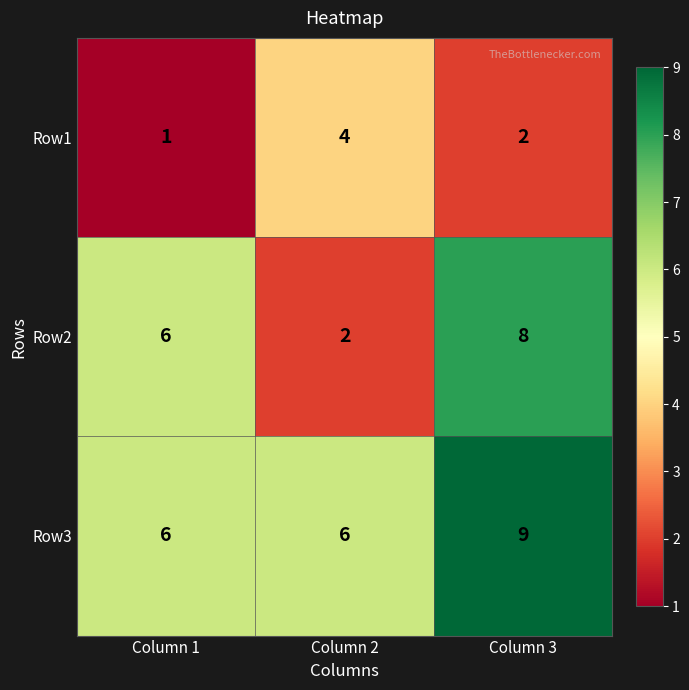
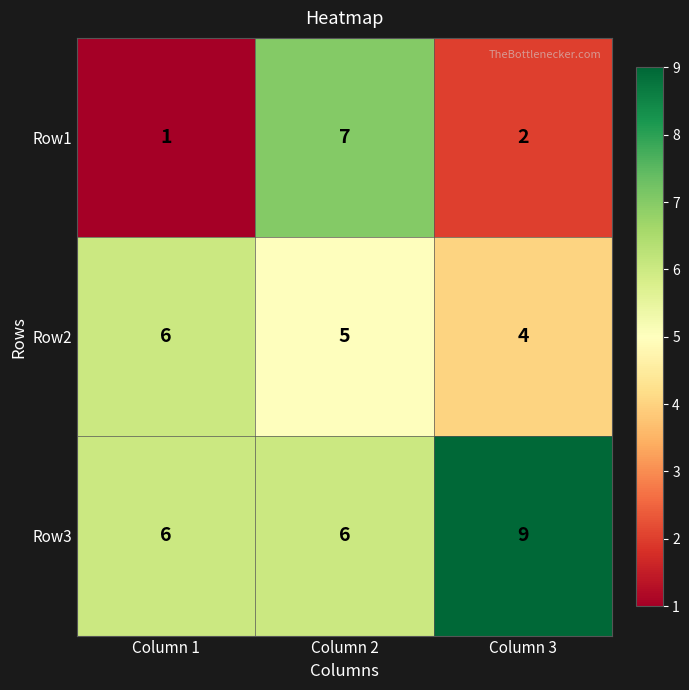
Row1, Column 2: 4 -> 7
Row2, Column 2: 2 -> 5
Row2, Column 3: 8 -> 4
